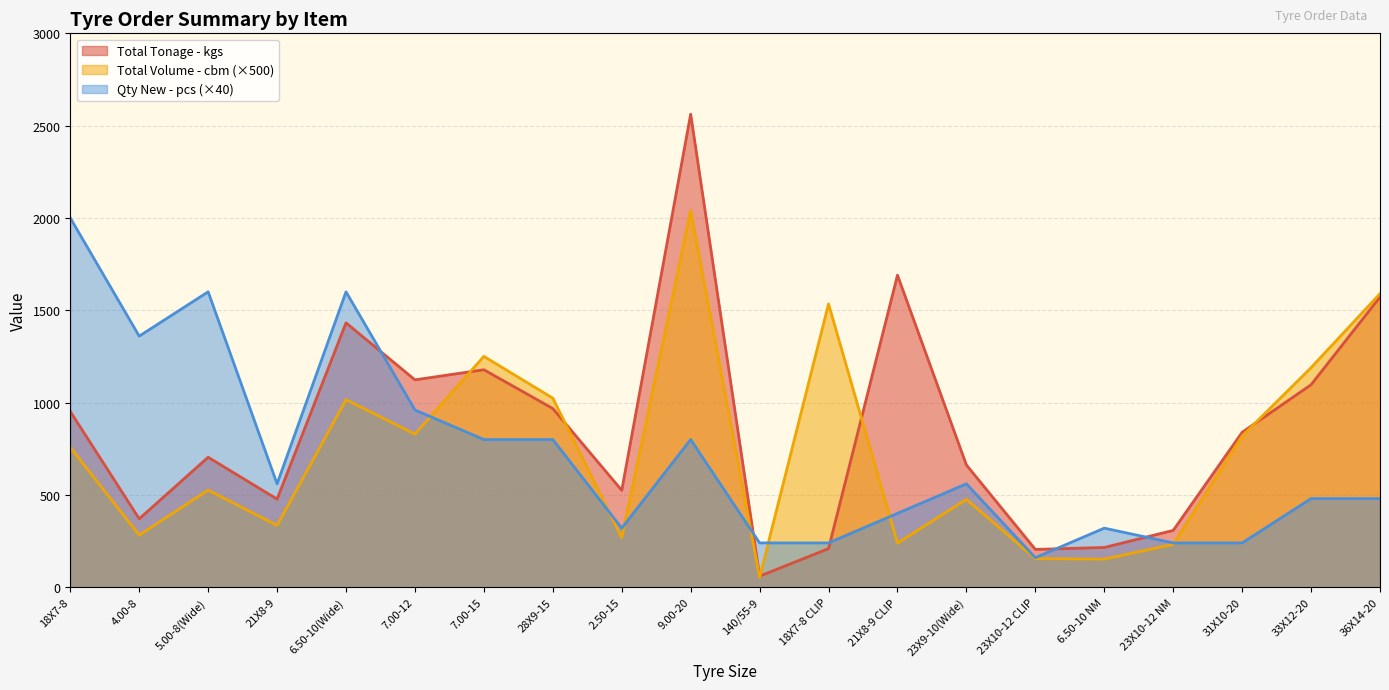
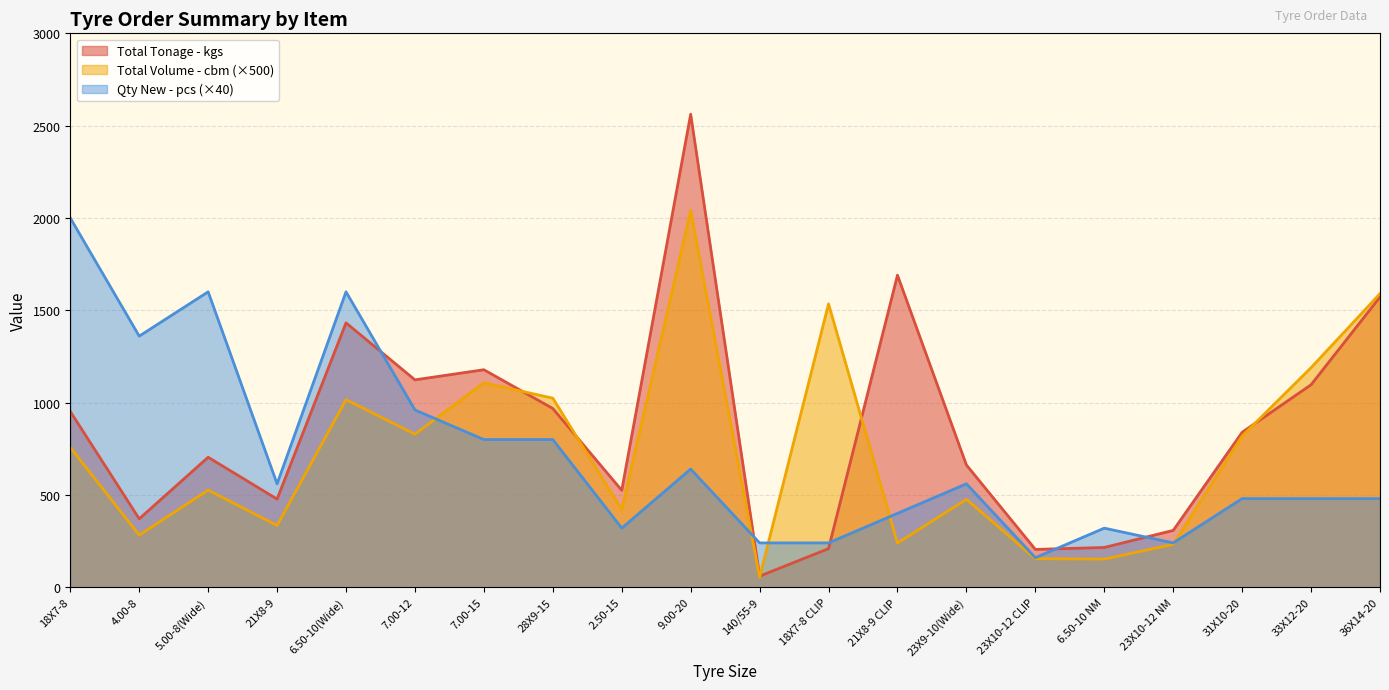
Total Volume - cbm (×500), 7.00-15: 1250 -> 1110
Total Volume - cbm (×500), 2.50-15: 270 -> 420
Qty New - pcs (×40), 9.00-20: 800 -> 640
Qty New - pcs (×40), 31X10-20: 240 -> 480
